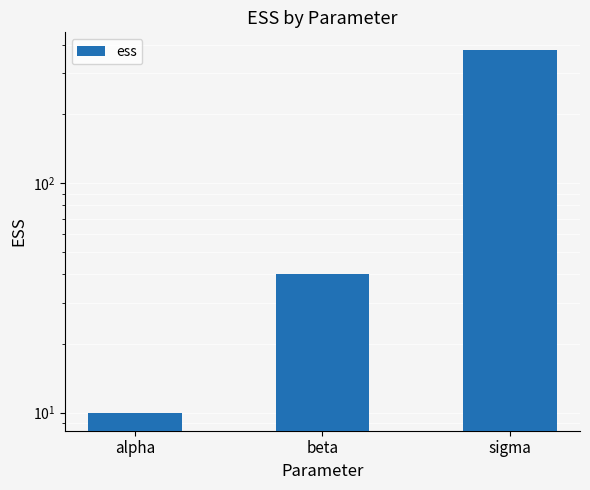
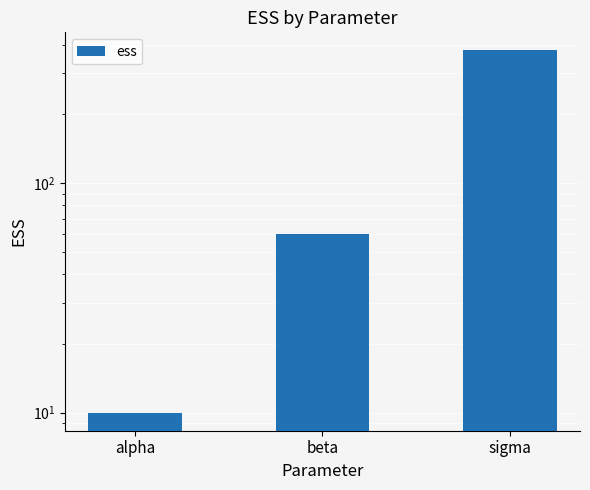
beta: 40 -> 60
